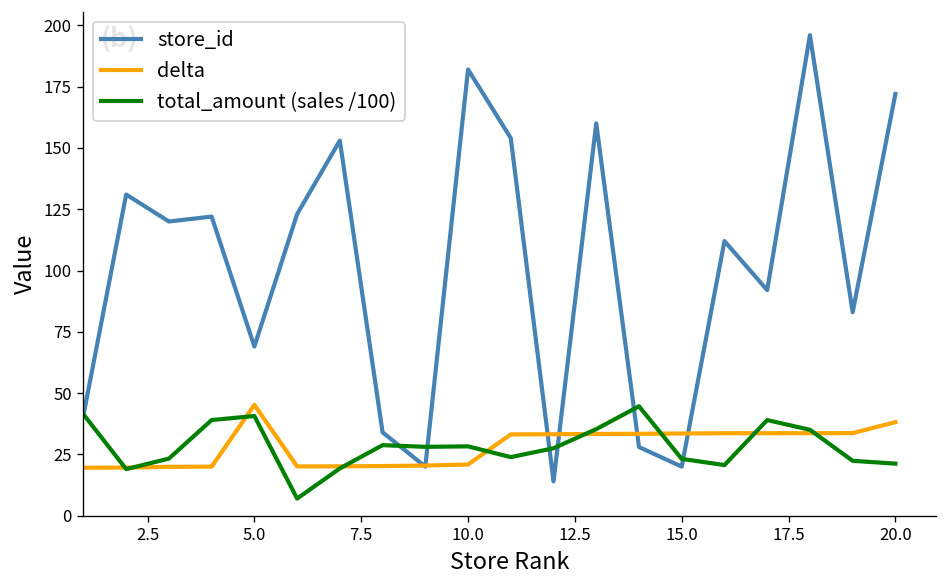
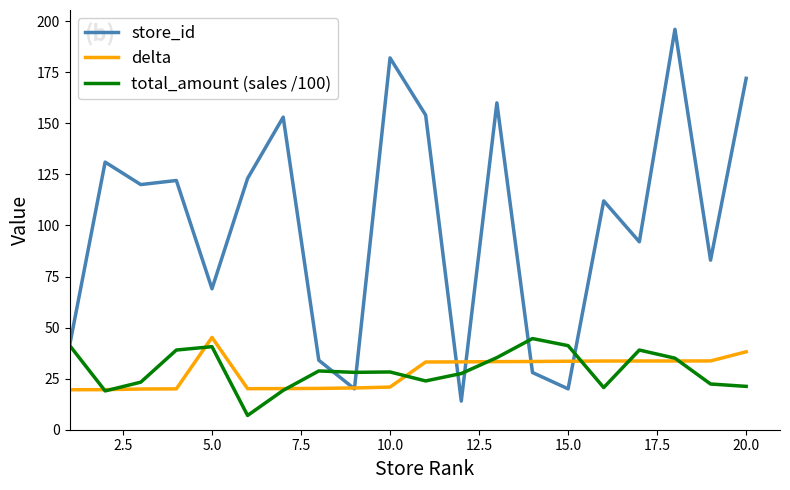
total_amount (sales /100), 15.0: 23 -> 41
